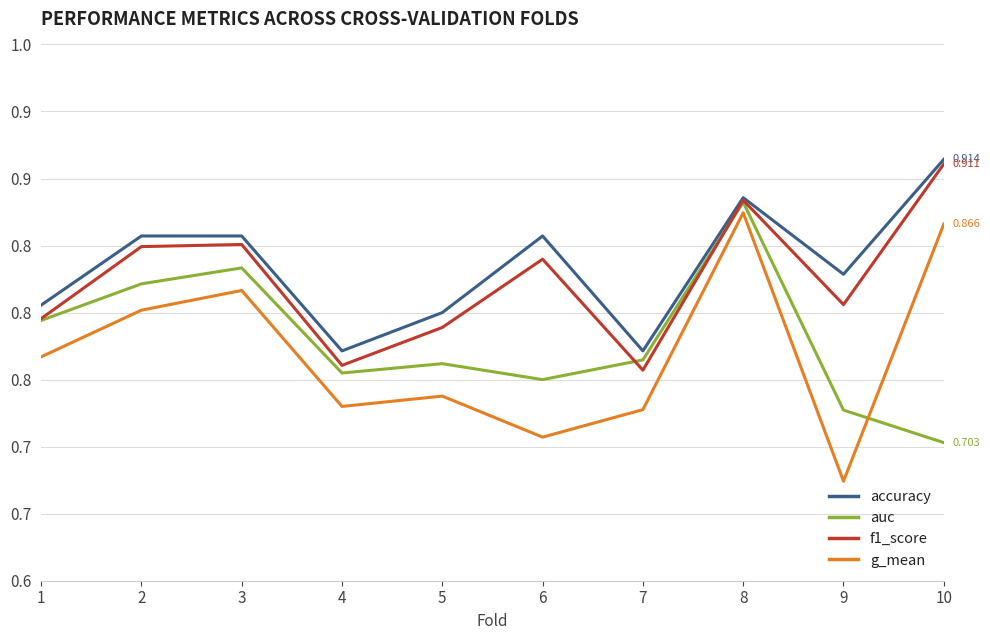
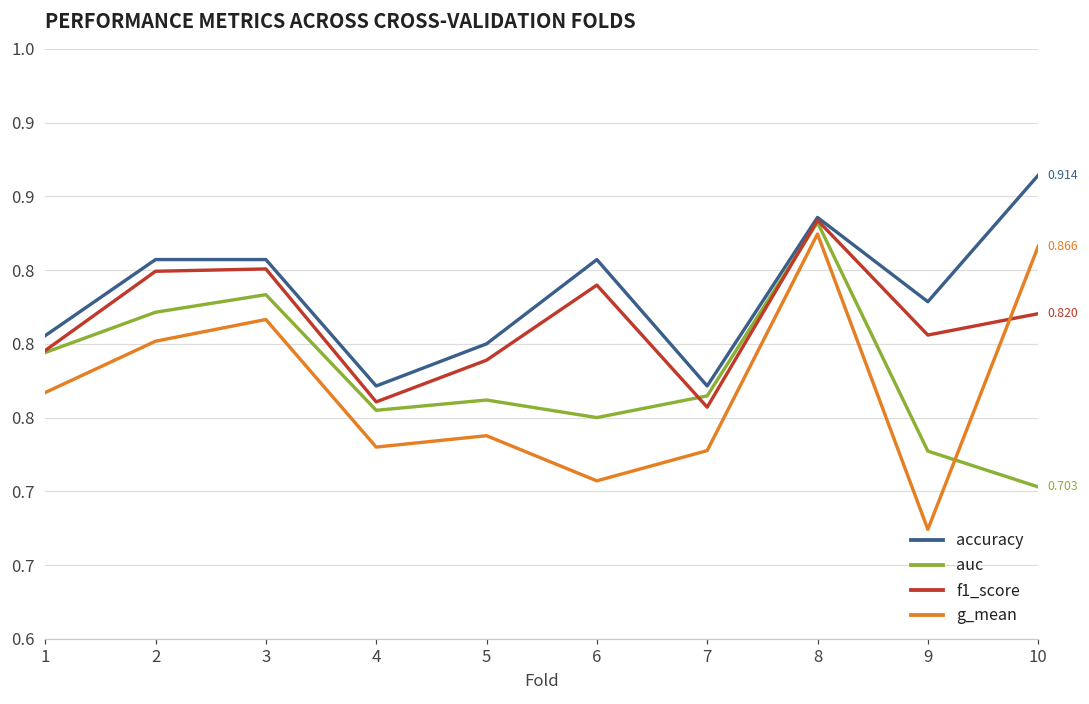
f1_score, 10: 0.911 -> 0.820
